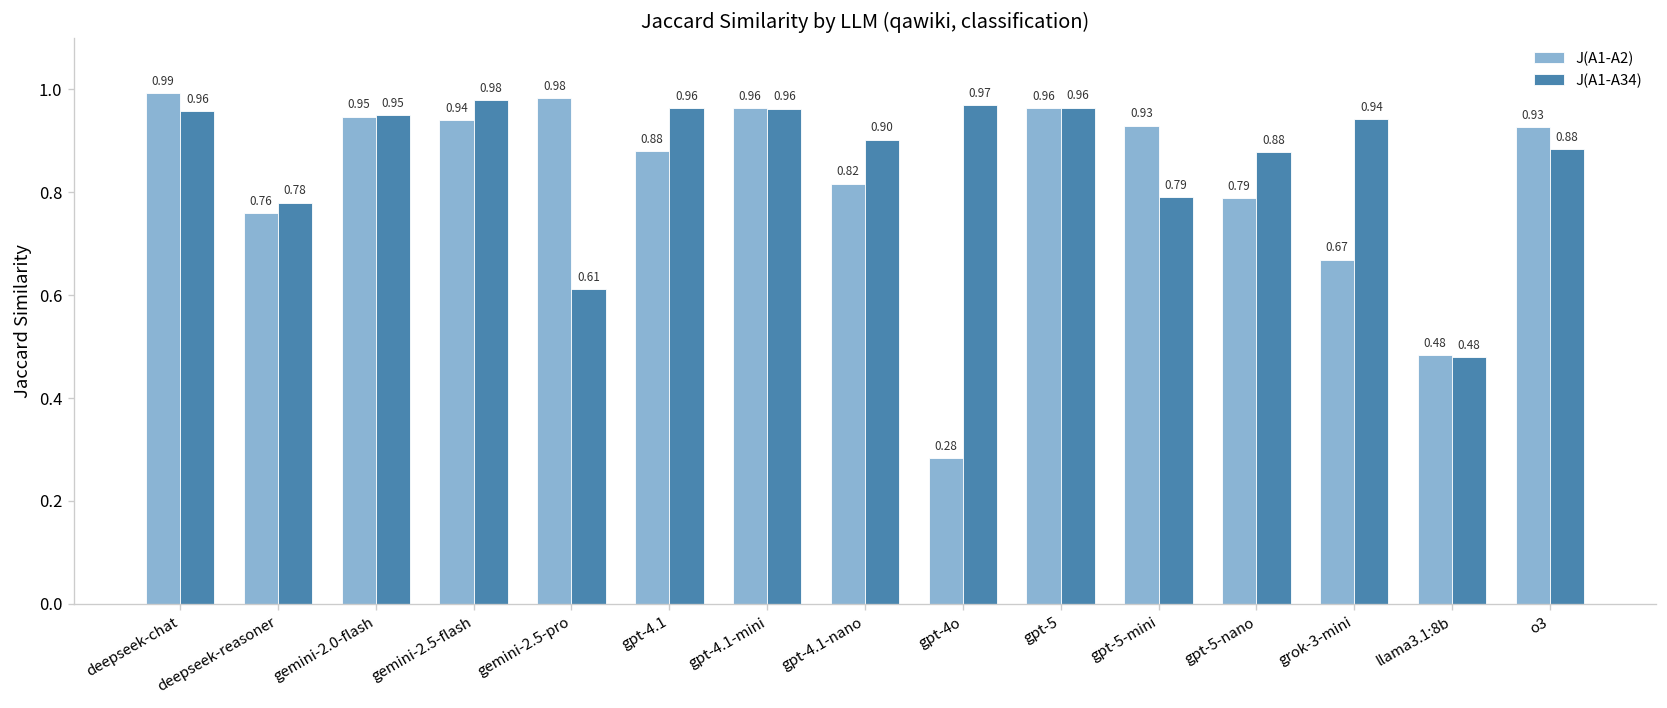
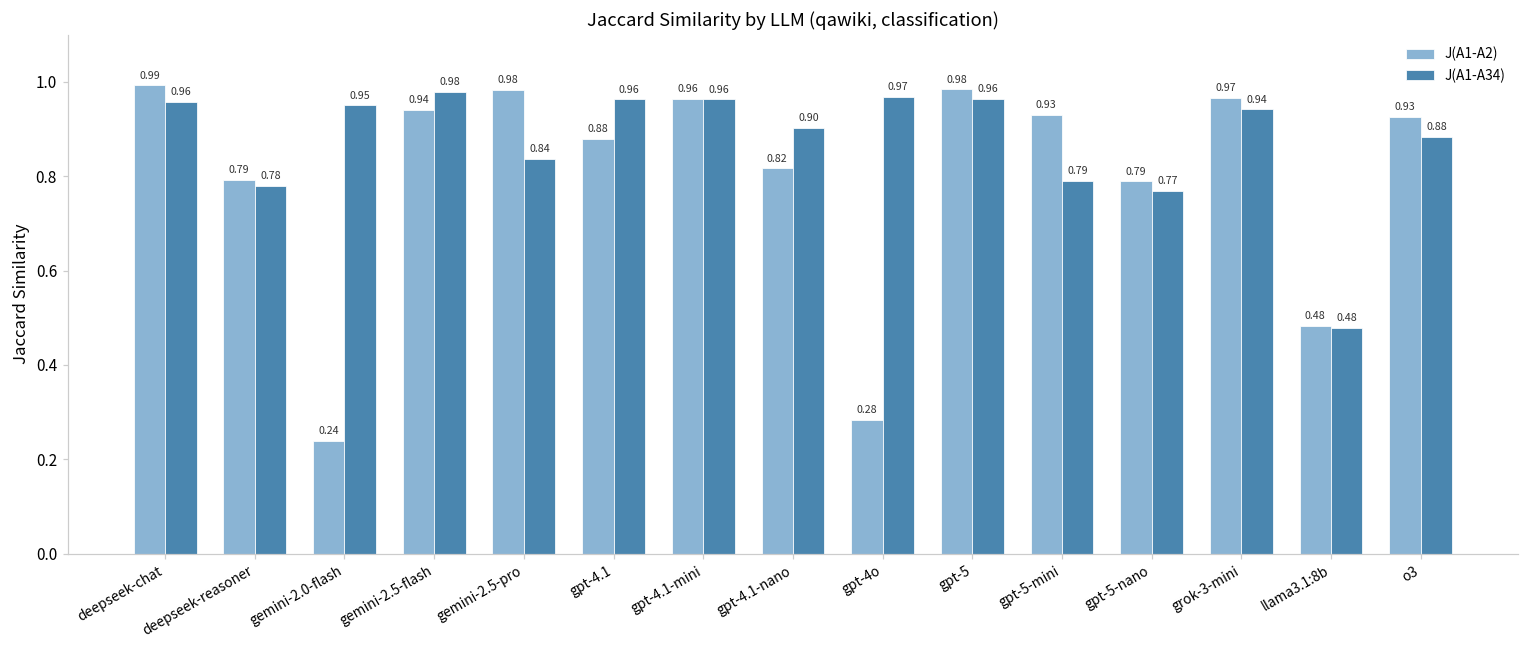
J(A1-A2), deepseek-reasoner: 0.76 -> 0.79
J(A1-A2), gemini-2.0-flash: 0.95 -> 0.24
J(A1-A34), gemini-2.5-pro: 0.61 -> 0.84
J(A1-A2), gpt-5: 0.96 -> 0.98
J(A1-A34), gpt-5-nano: 0.88 -> 0.77
J(A1-A2), grok-3-mini: 0.67 -> 0.97
